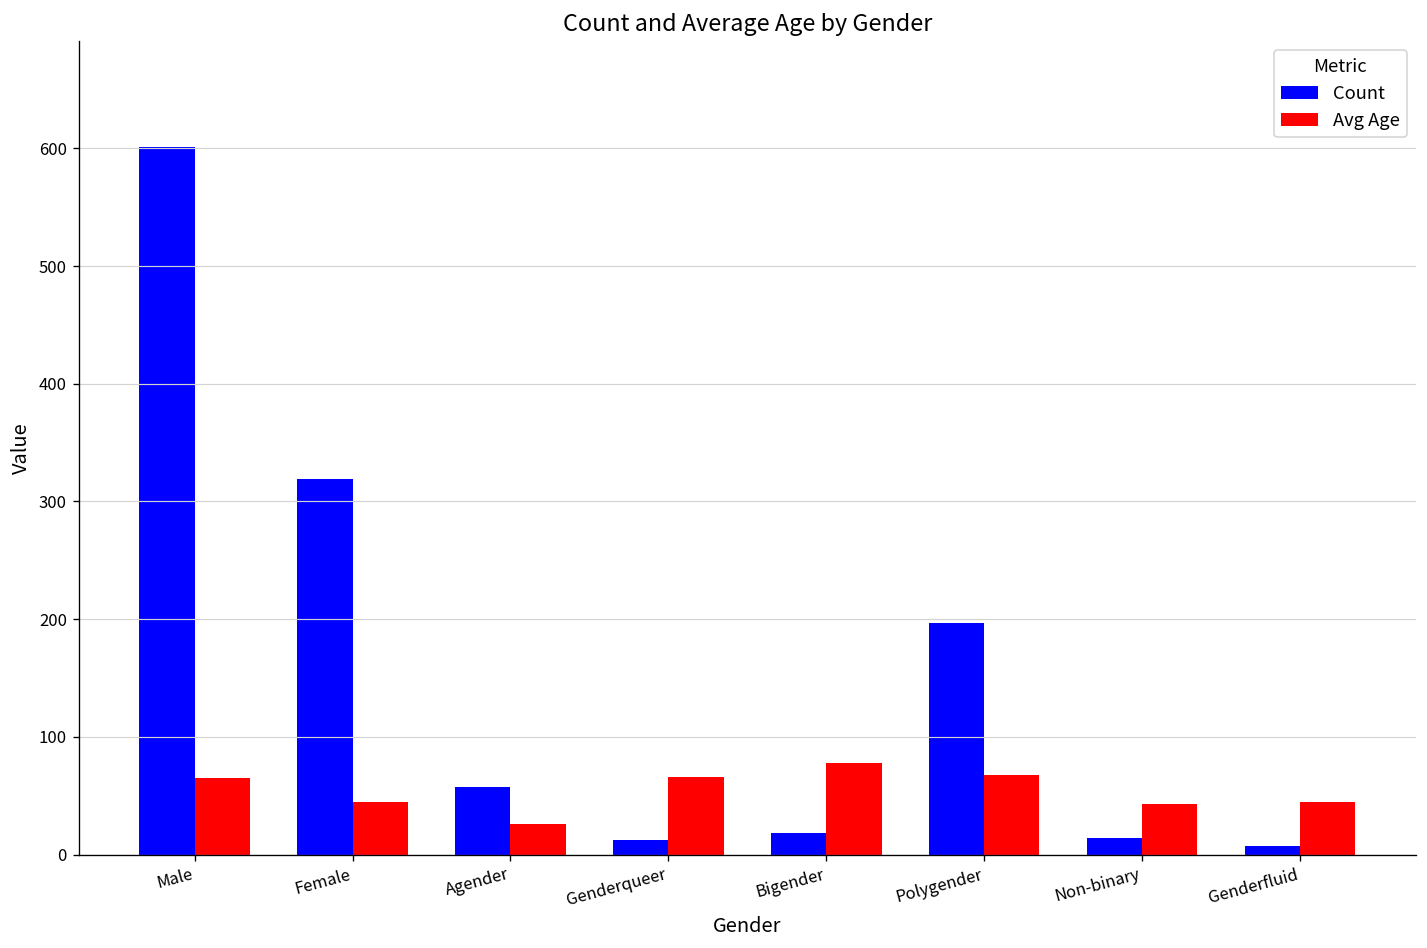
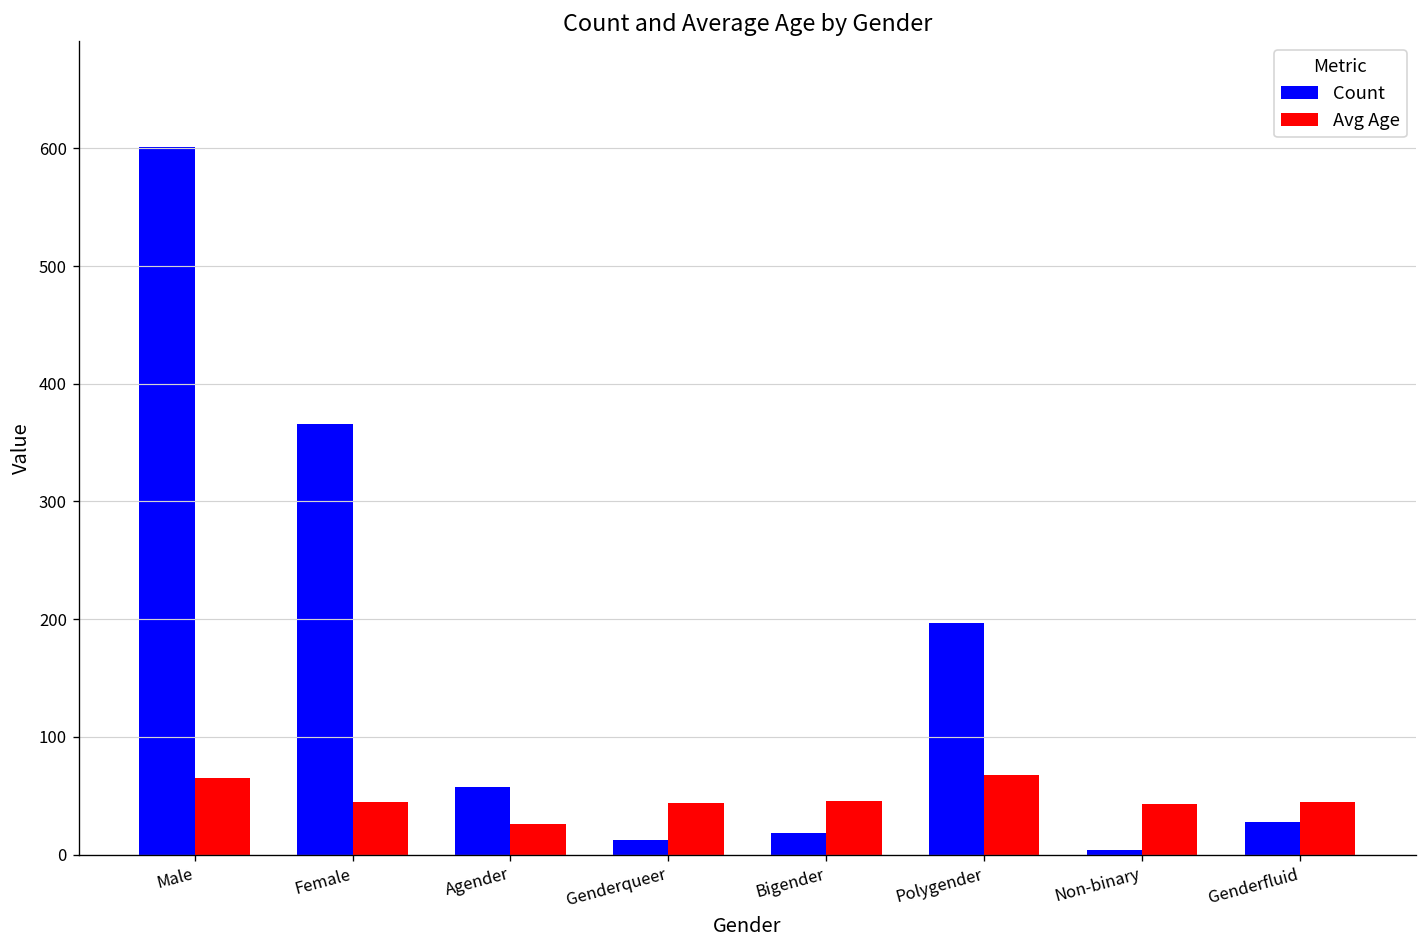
Count, Female: 320 -> 370
Avg Age, Genderqueer: 70 -> 40
Avg Age, Bigender: 80 -> 50
Count, Non-binary: 10 -> 0
Count, Genderfluid: 10 -> 30
